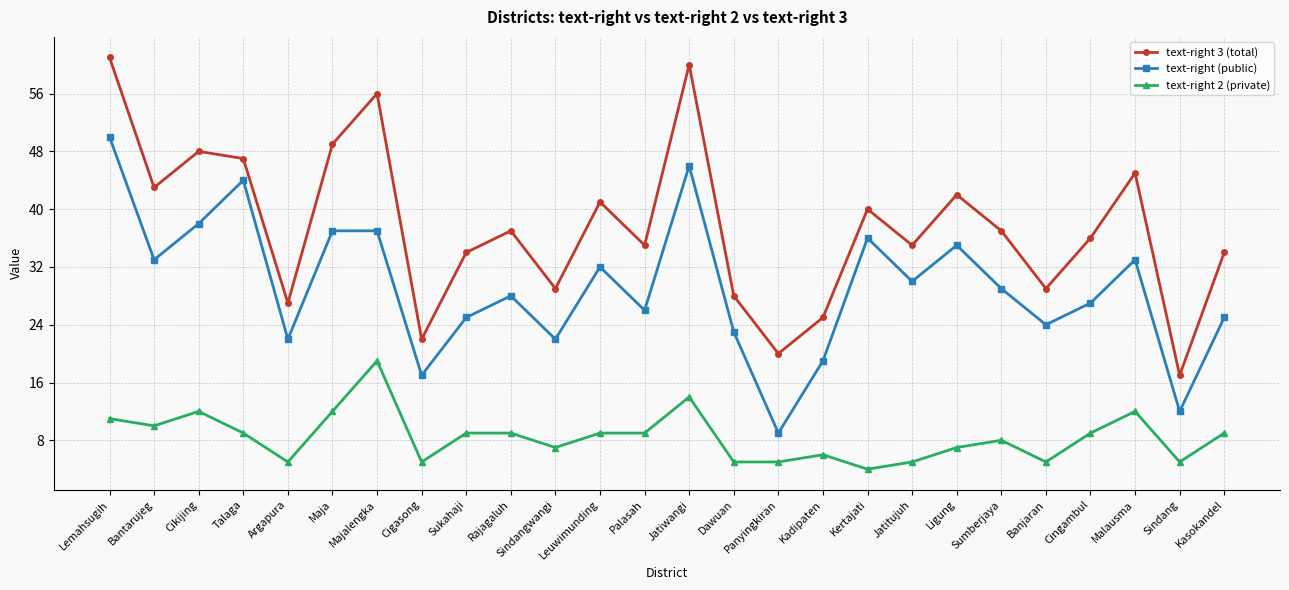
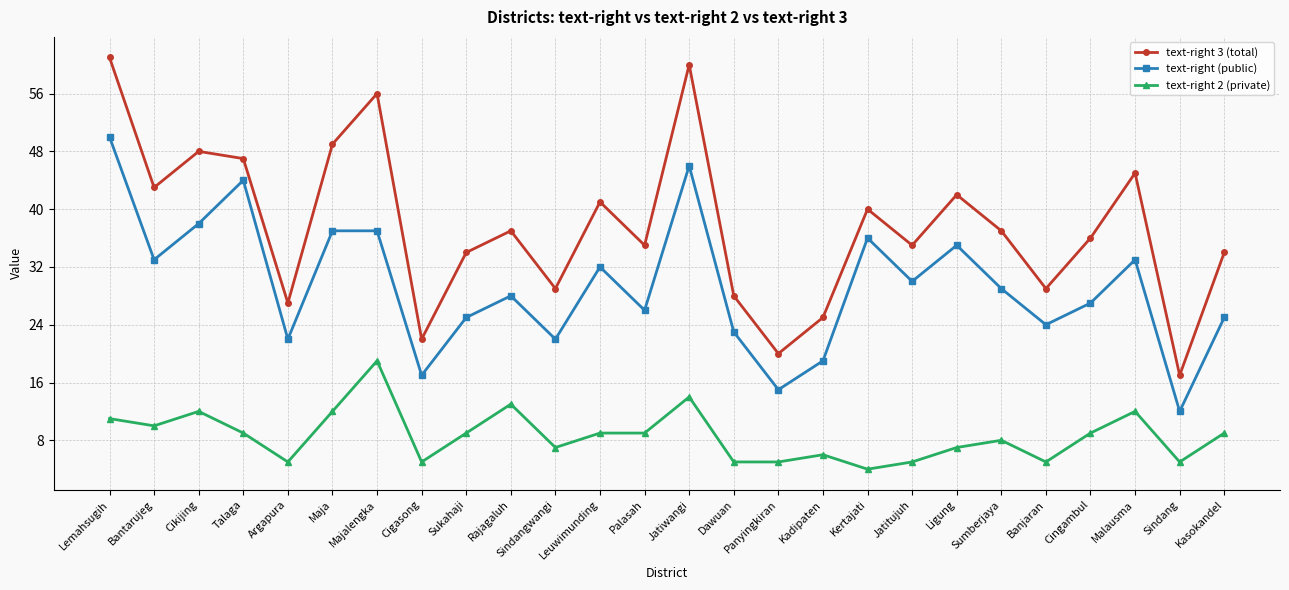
text-right 2 (private), Rajagaluh: 9 -> 13
text-right (public), Panyingkiran: 9 -> 15
